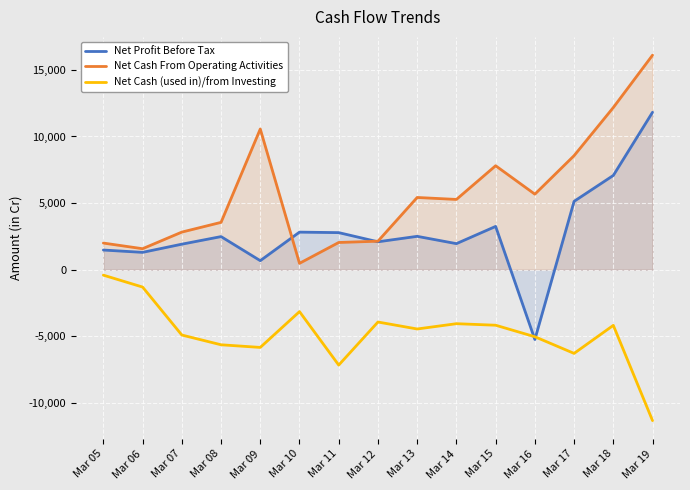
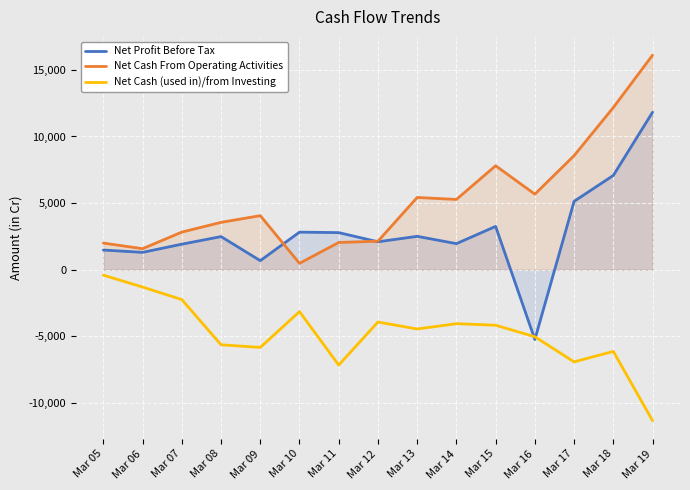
Net Cash (used in)/from Investing, Mar 07: -4,900 -> -2,200
Net Cash From Operating Activities, Mar 09: 10,600 -> 4,100
Net Cash (used in)/from Investing, Mar 17: -6,300 -> -6,900
Net Cash (used in)/from Investing, Mar 18: -4,200 -> -6,100
